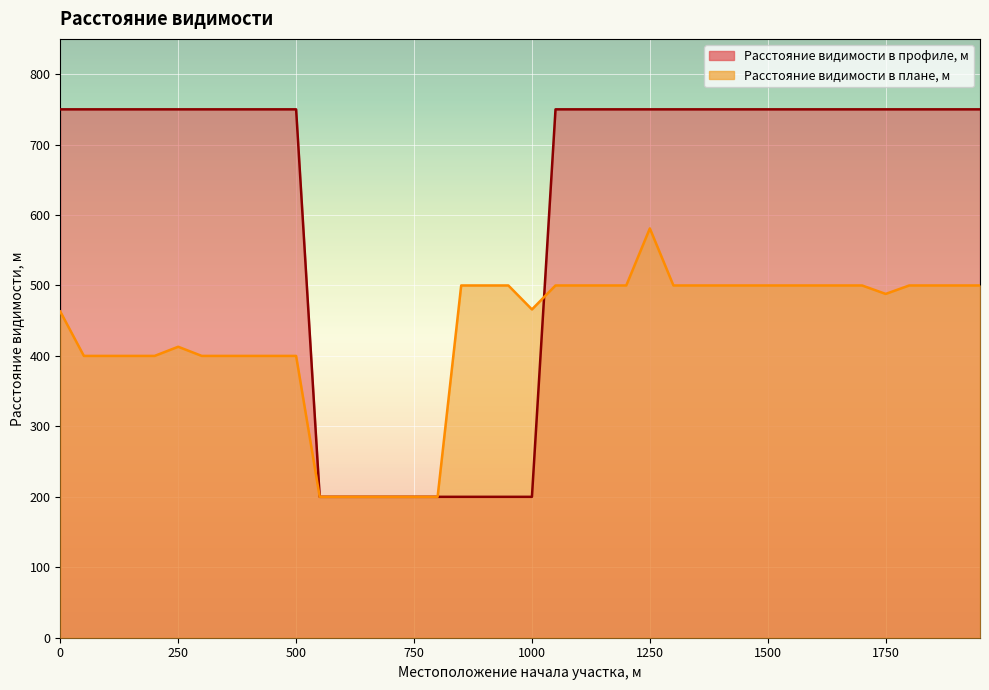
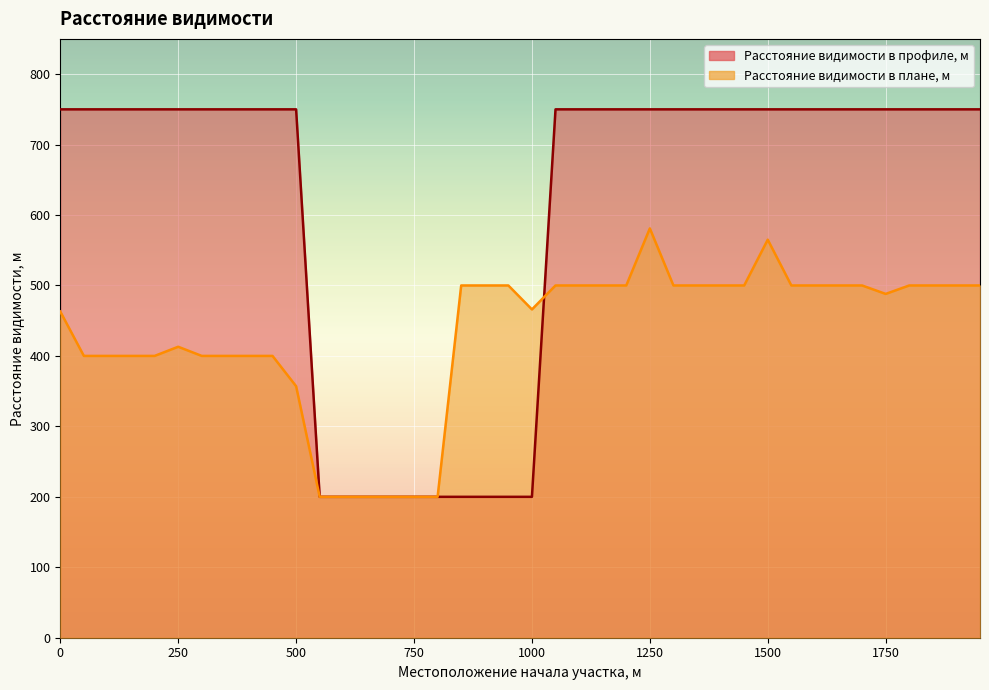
Расстояние видимости в плане, м, 500: 400 -> 360
Расстояние видимости в плане, м, 1500: 500 -> 570
